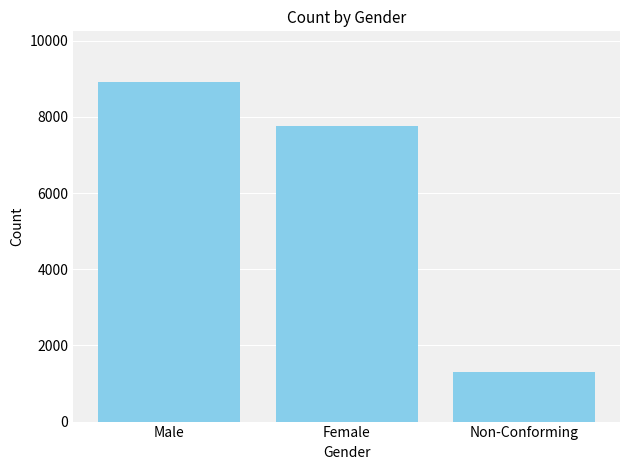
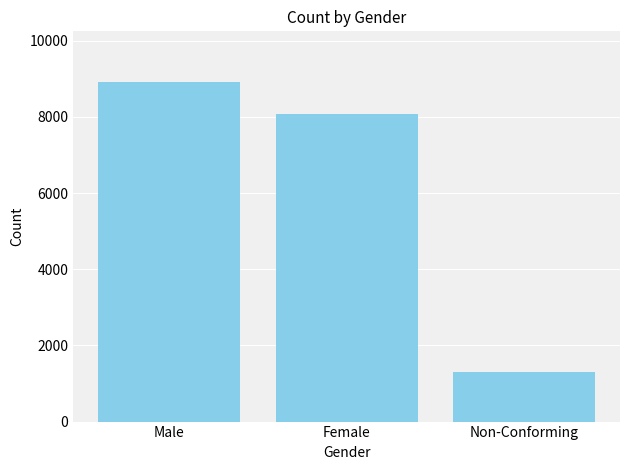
Female: 7800 -> 8100
